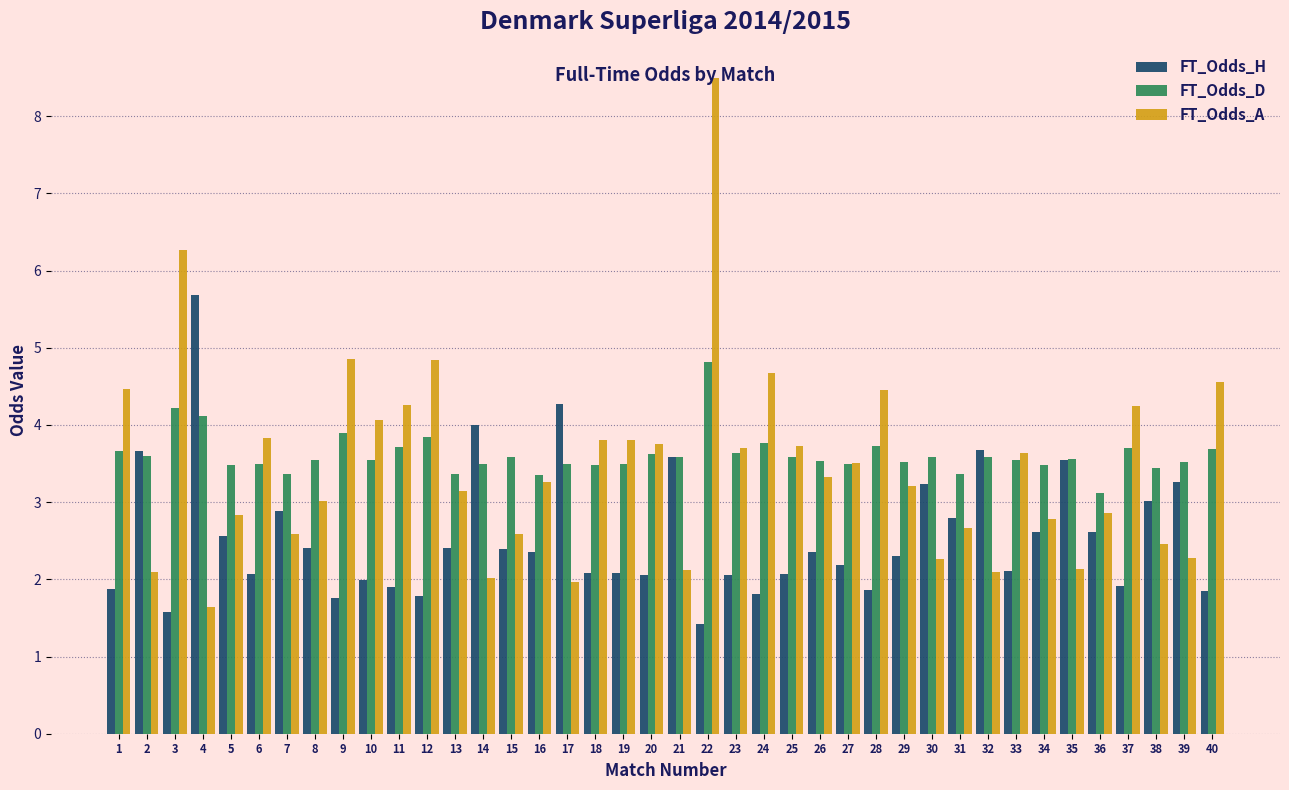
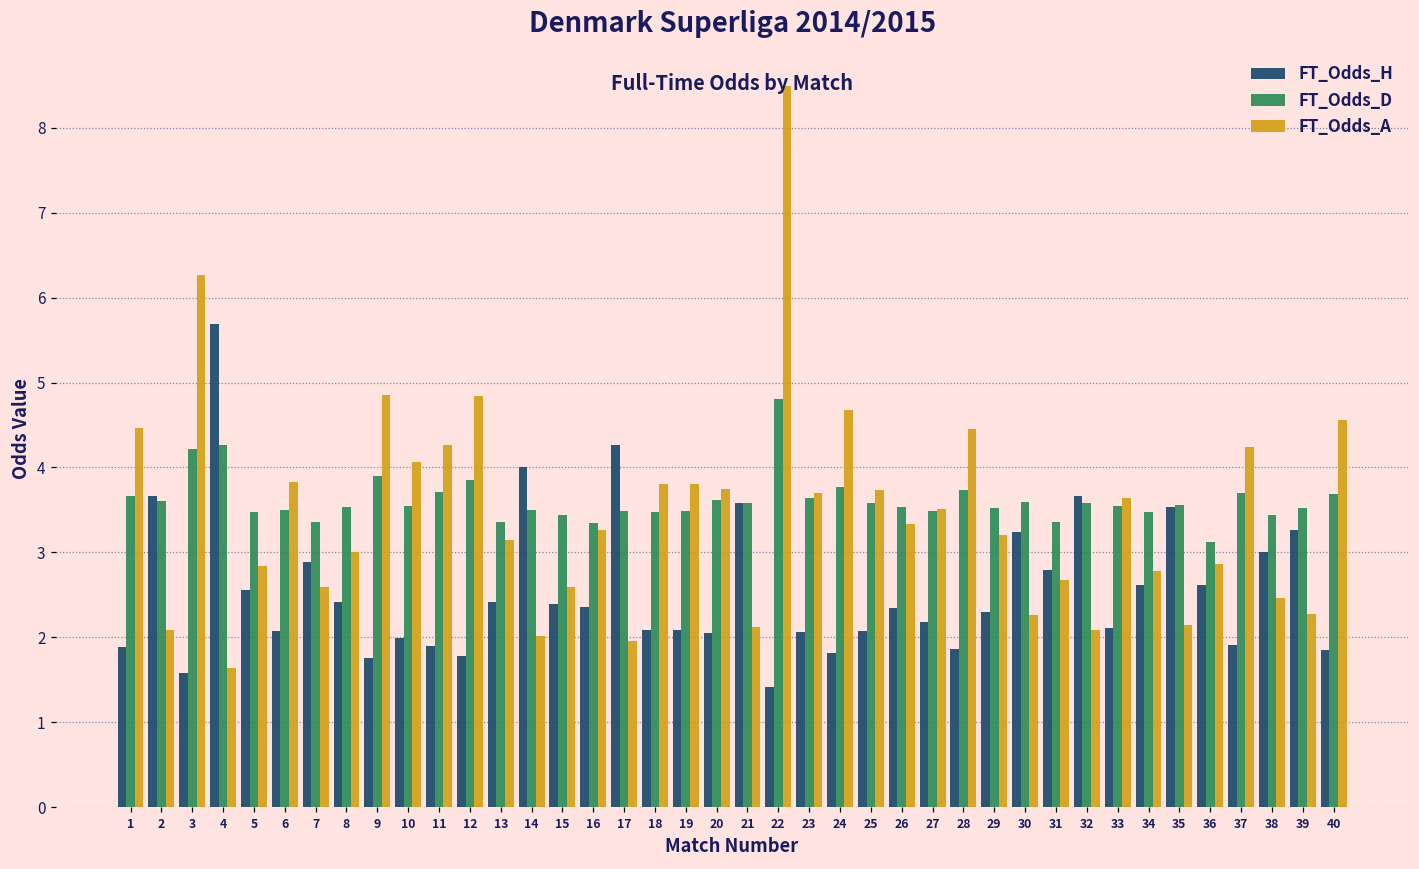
FT_Odds_D, 4: 4.1 -> 4.3
FT_Odds_D, 15: 3.6 -> 3.4
